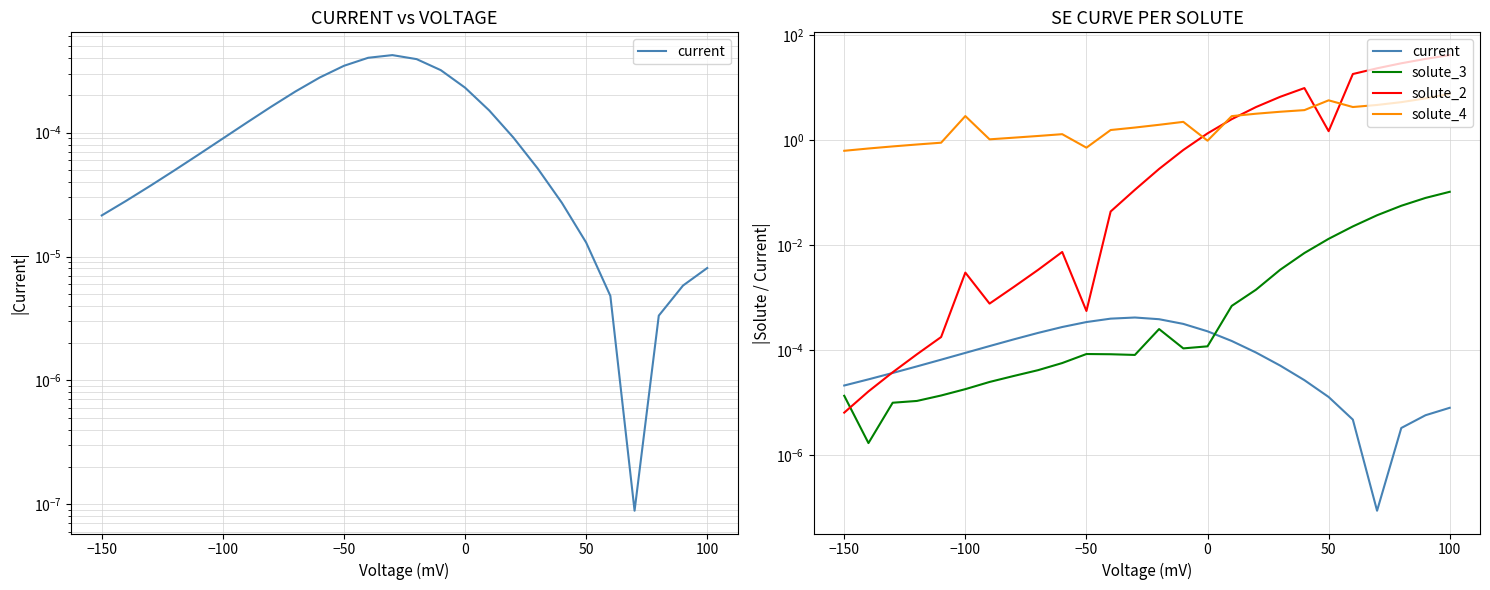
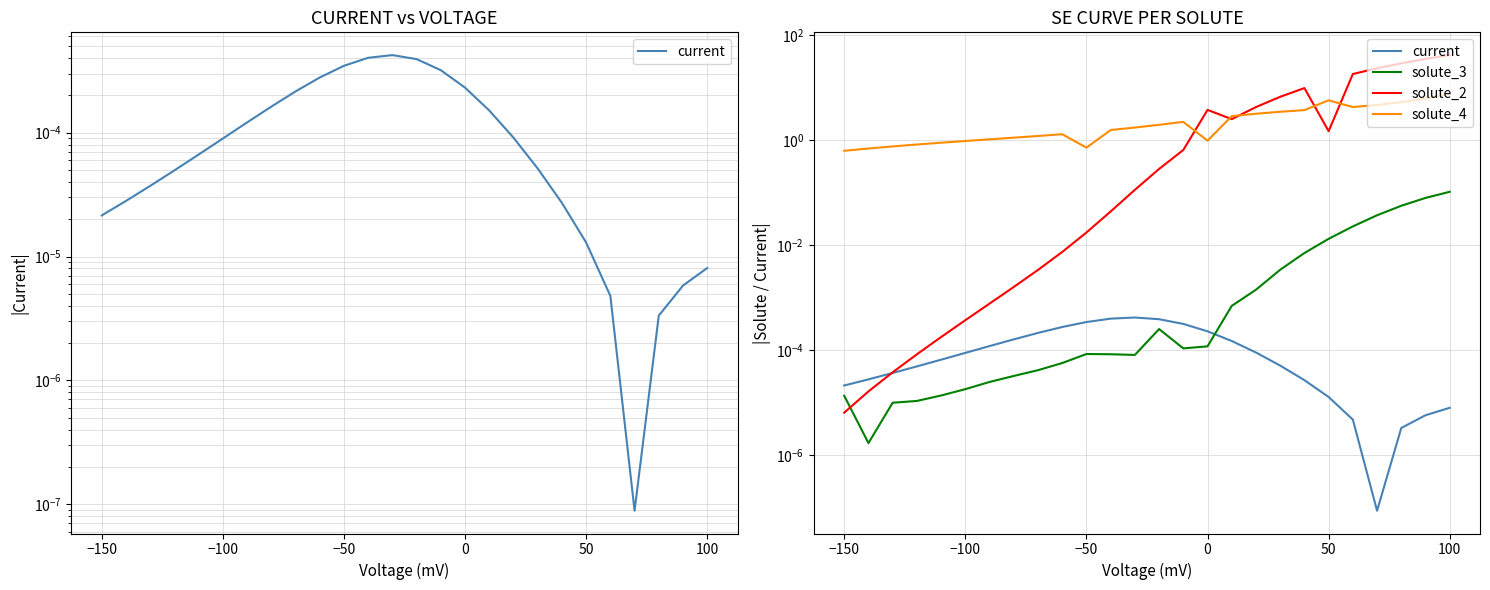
SE CURVE PER SOLUTE, solute_2, −100: 0.003 -> 0.0004
SE CURVE PER SOLUTE, solute_4, −100: 3 -> 1.0
SE CURVE PER SOLUTE, solute_2, −50: 0.0006 -> 0.018
SE CURVE PER SOLUTE, solute_2, 0: 1.4 -> 4
